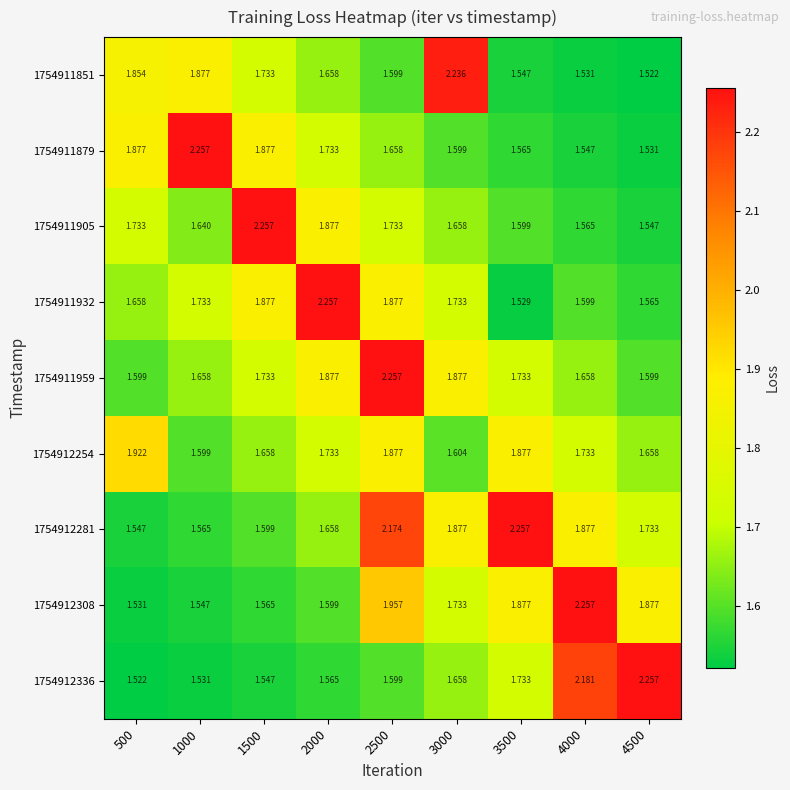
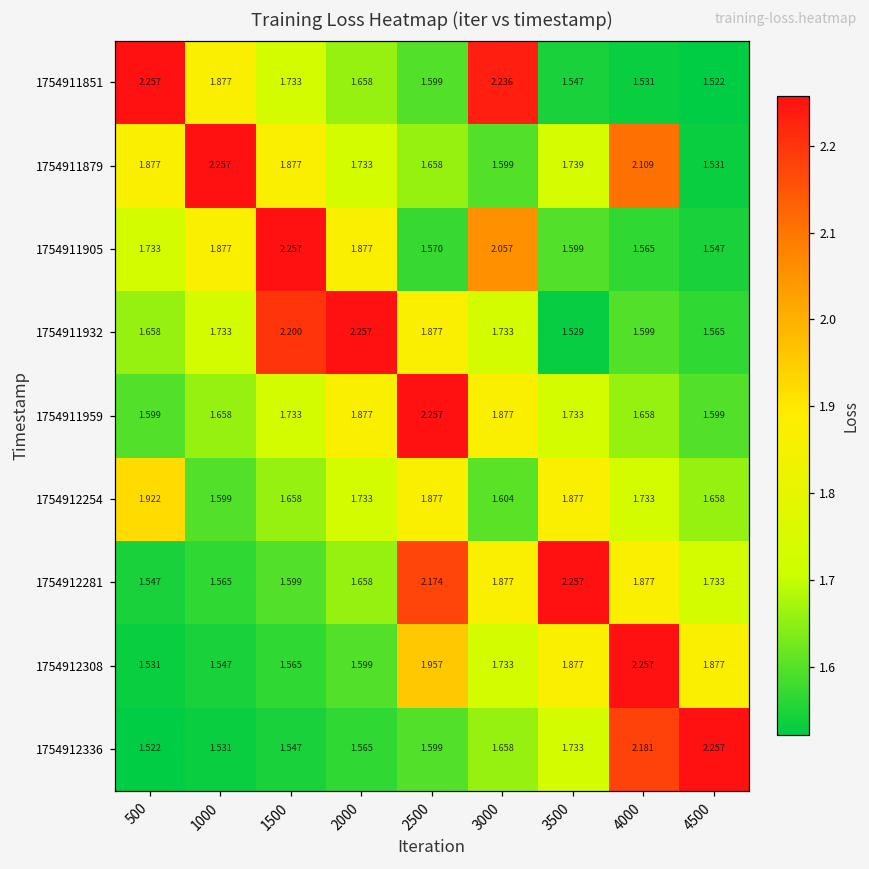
1754911851, 500: 1.854 -> 2.257
1754911879, 3500: 1.565 -> 1.739
1754911879, 4000: 1.547 -> 2.109
1754911905, 1000: 1.640 -> 1.877
1754911905, 2500: 1.733 -> 1.570
1754911905, 3000: 1.658 -> 2.057
1754911932, 1500: 1.877 -> 2.200
